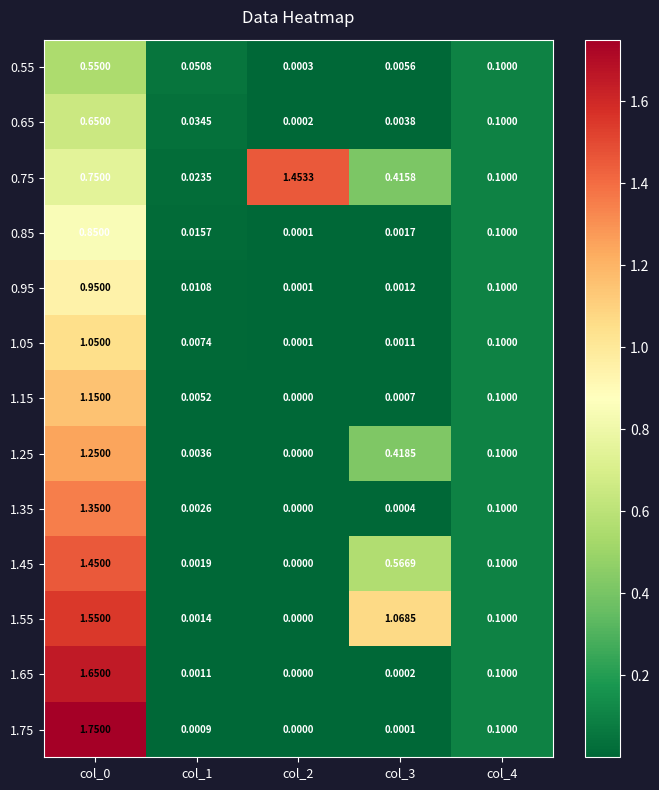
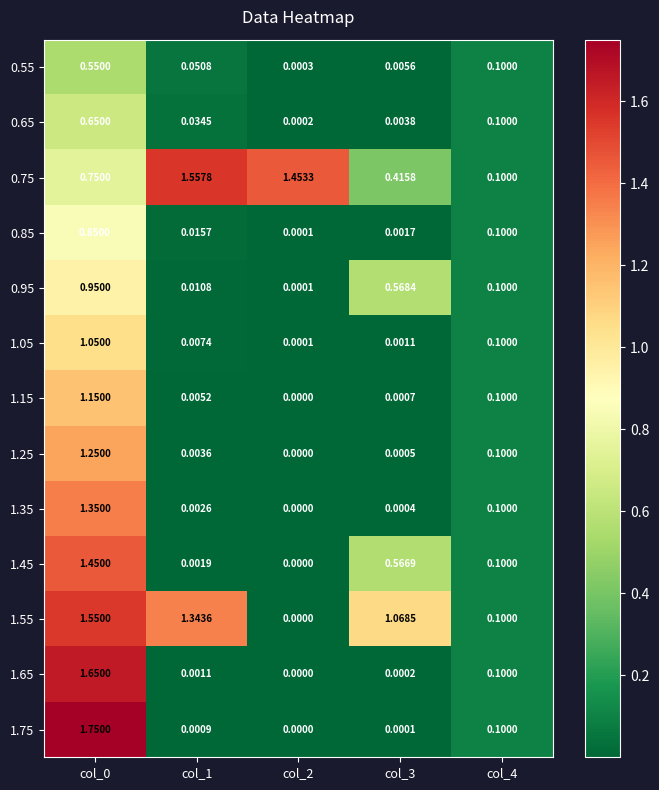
0.75, col_1: 0.0235 -> 1.5578
0.95, col_3: 0.0012 -> 0.5684
1.25, col_3: 0.4185 -> 0.0005
1.55, col_1: 0.0014 -> 1.3436
